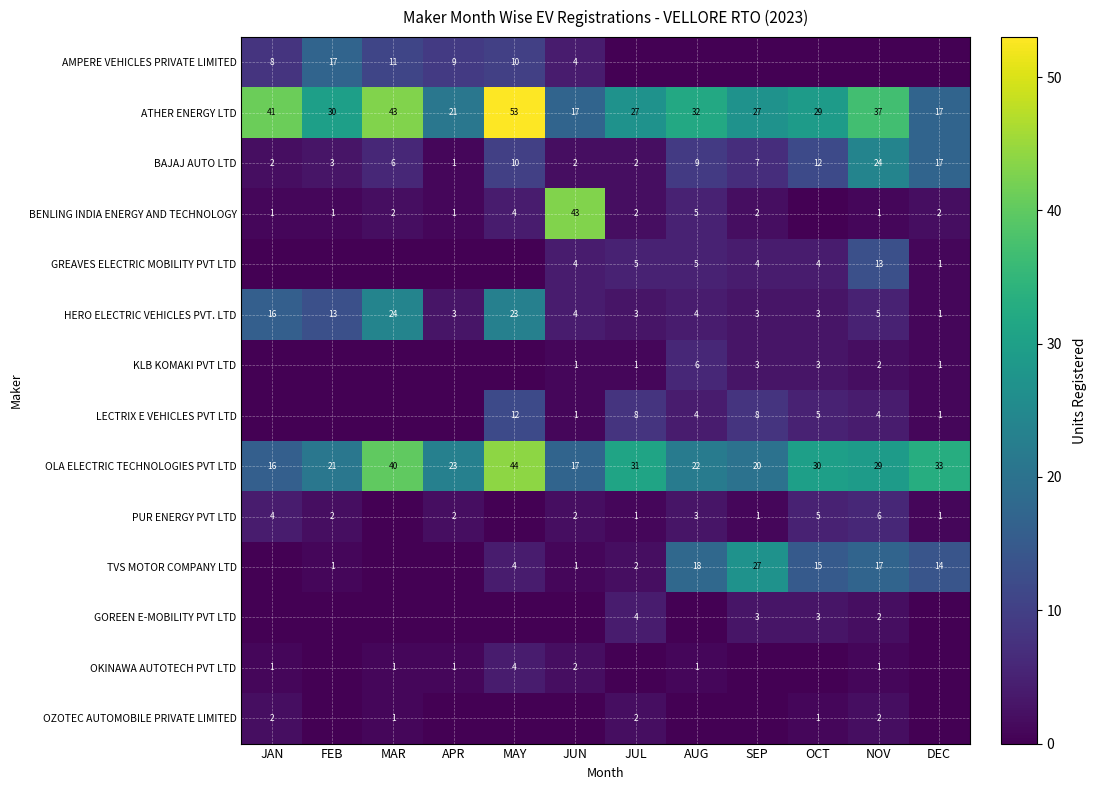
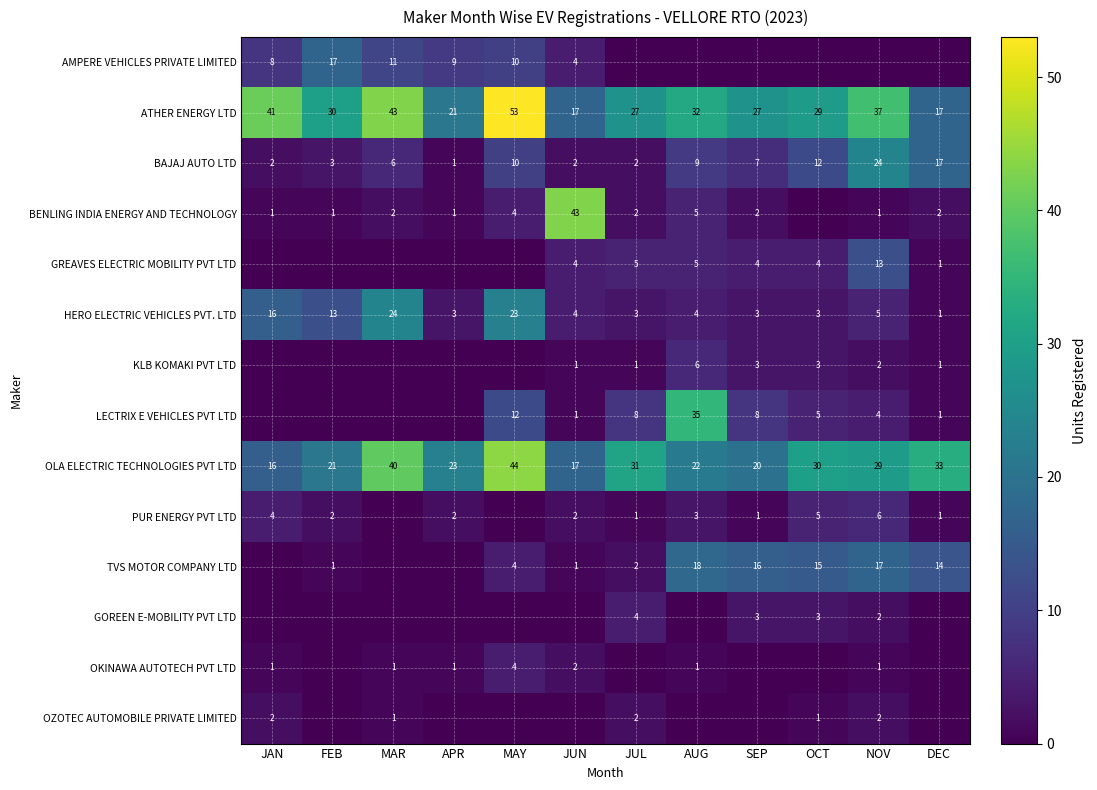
LECTRIX E VEHICLES PVT LTD, AUG: 4 -> 35
TVS MOTOR COMPANY LTD, SEP: 27 -> 16
